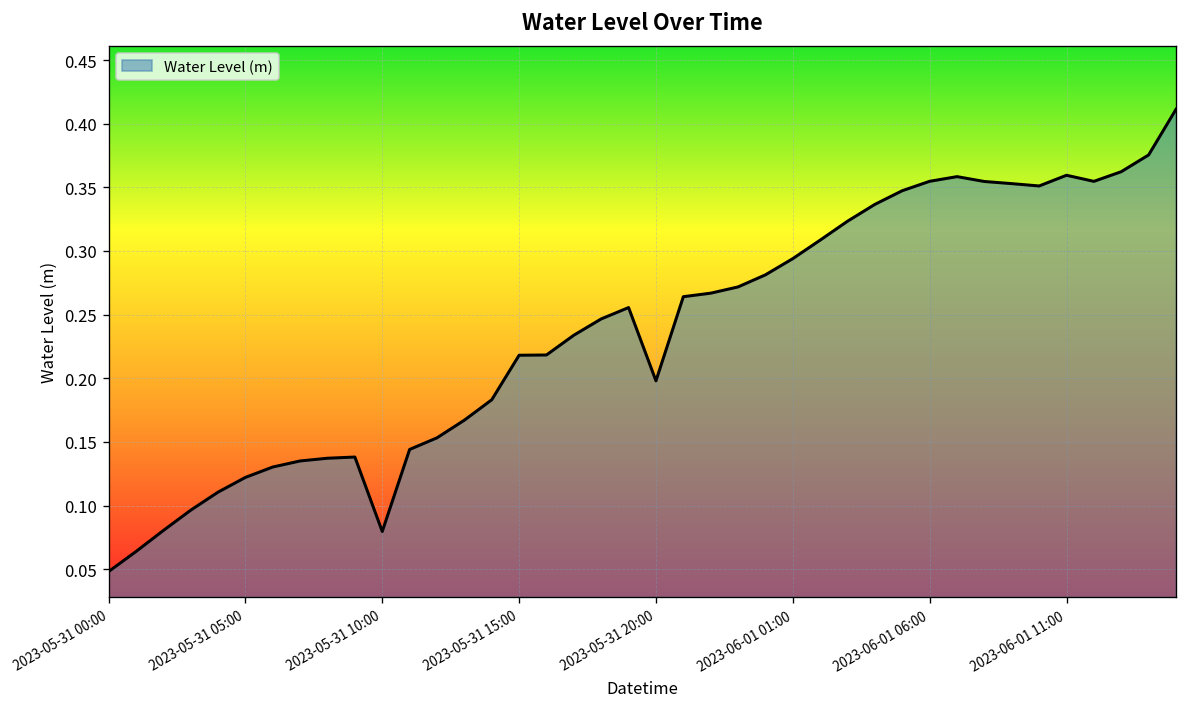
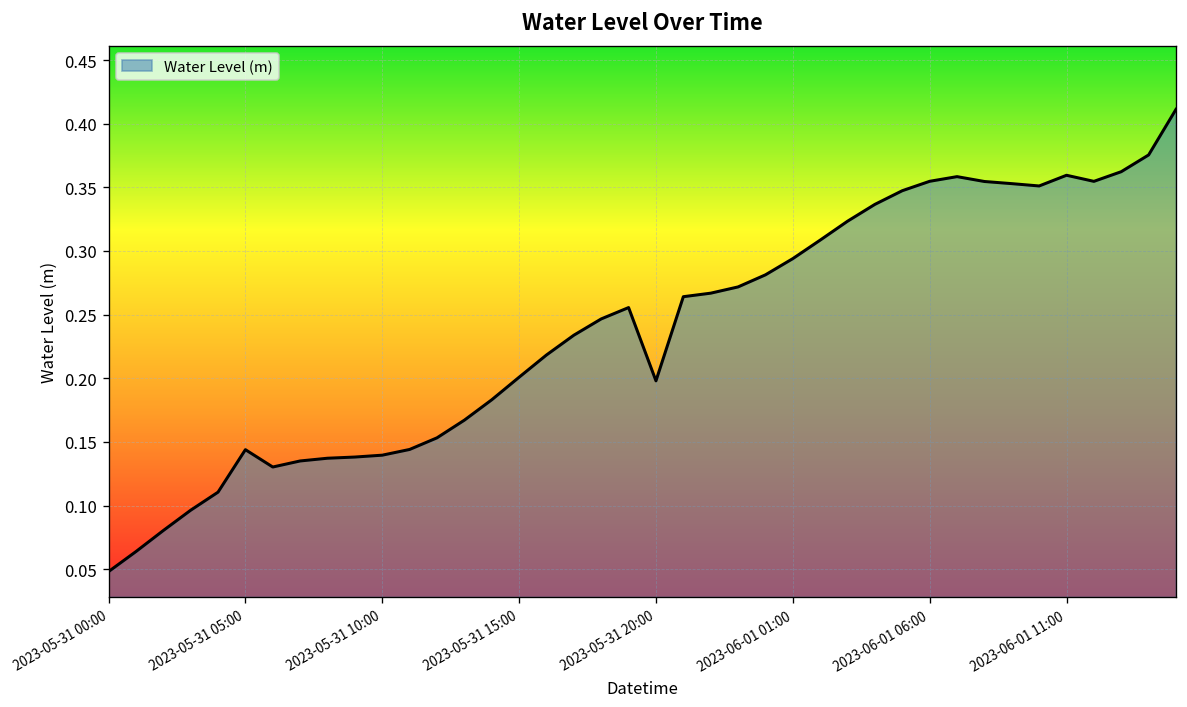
2023-05-31 05:00: 0.122 -> 0.144
2023-05-31 10:00: 0.080 -> 0.140
2023-05-31 15:00: 0.218 -> 0.201
